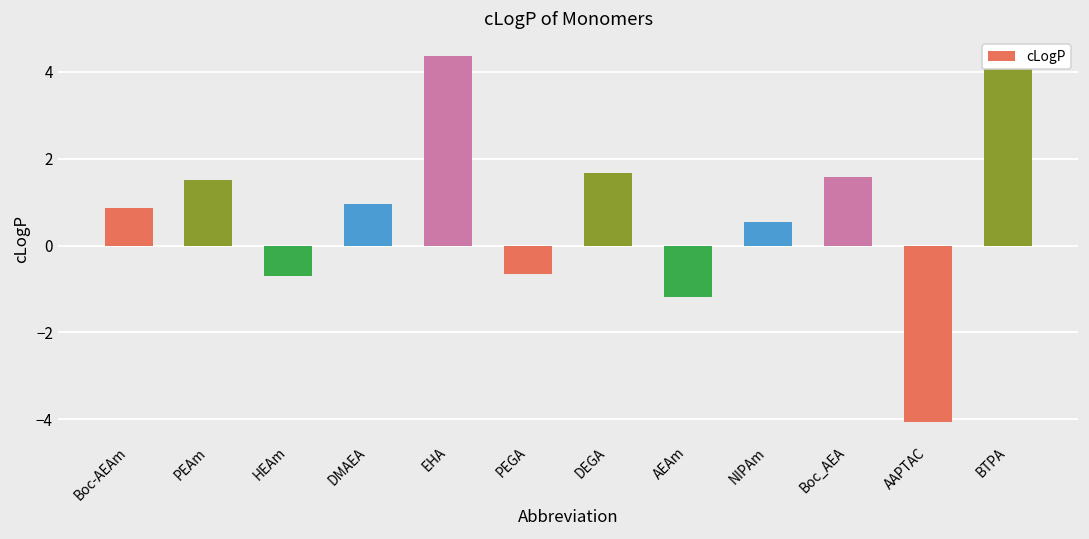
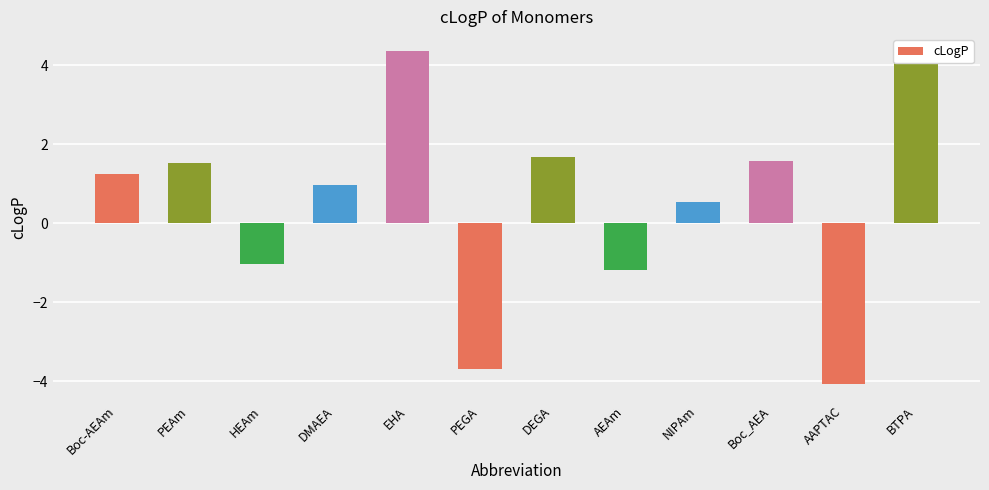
Boc-AEAm: 0.9 -> 1.2
HEAm: -0.7 -> -1.0
PEGA: -0.6 -> -3.7
